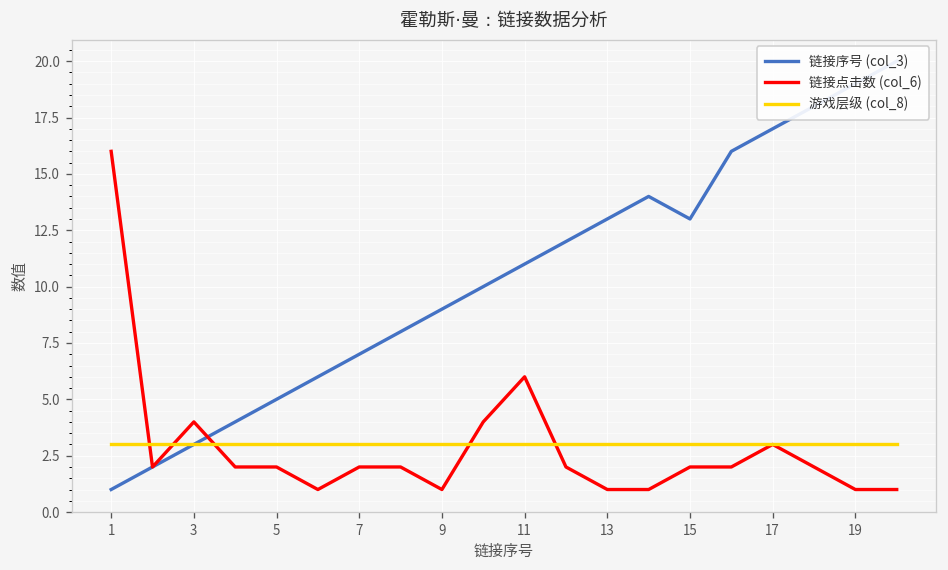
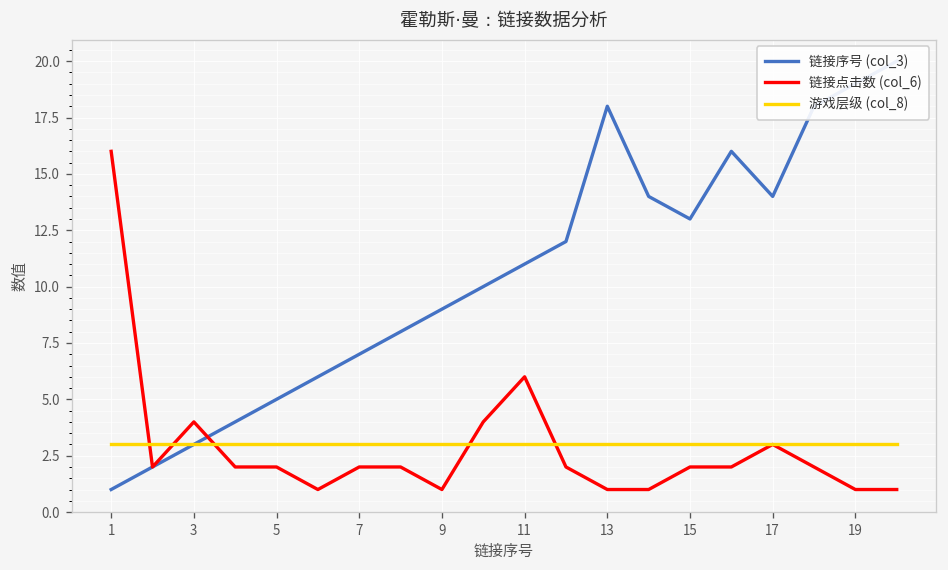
链接序号 (col_3), 13: 13 -> 18
链接序号 (col_3), 17: 17 -> 14
